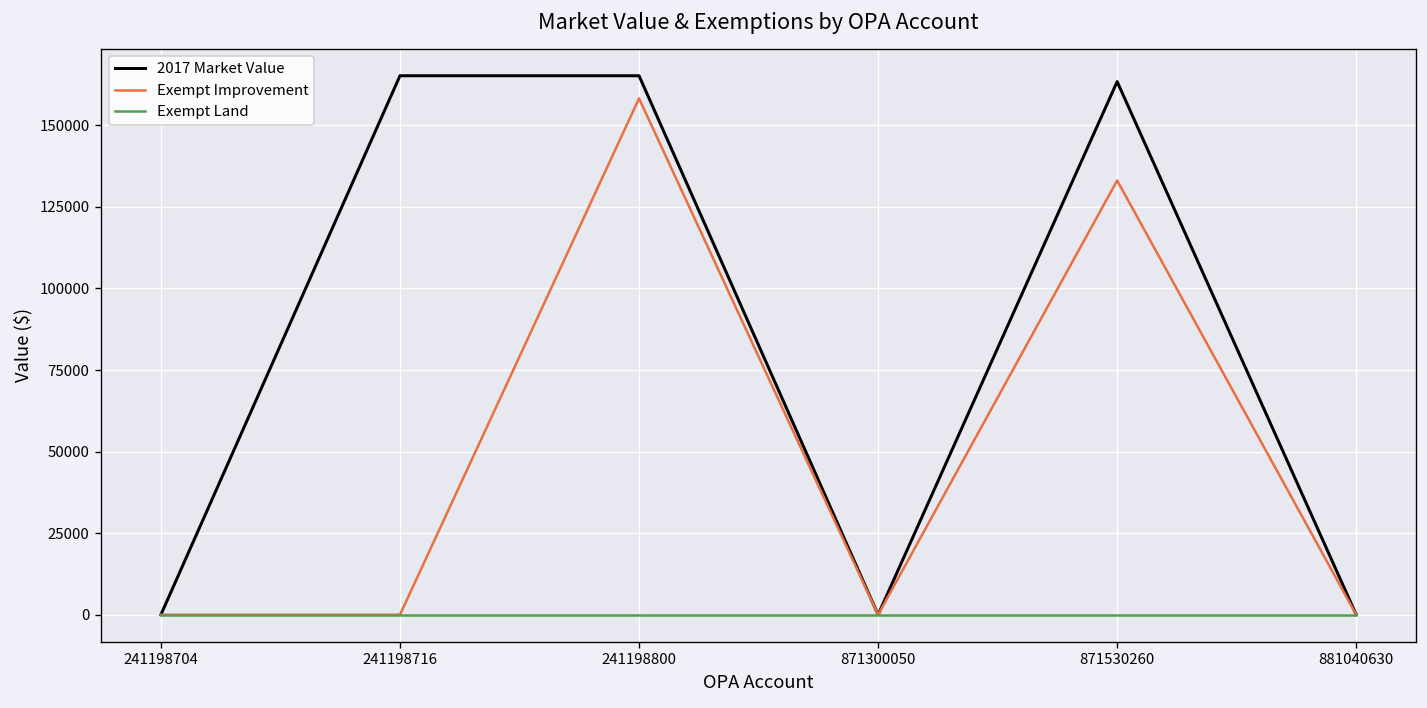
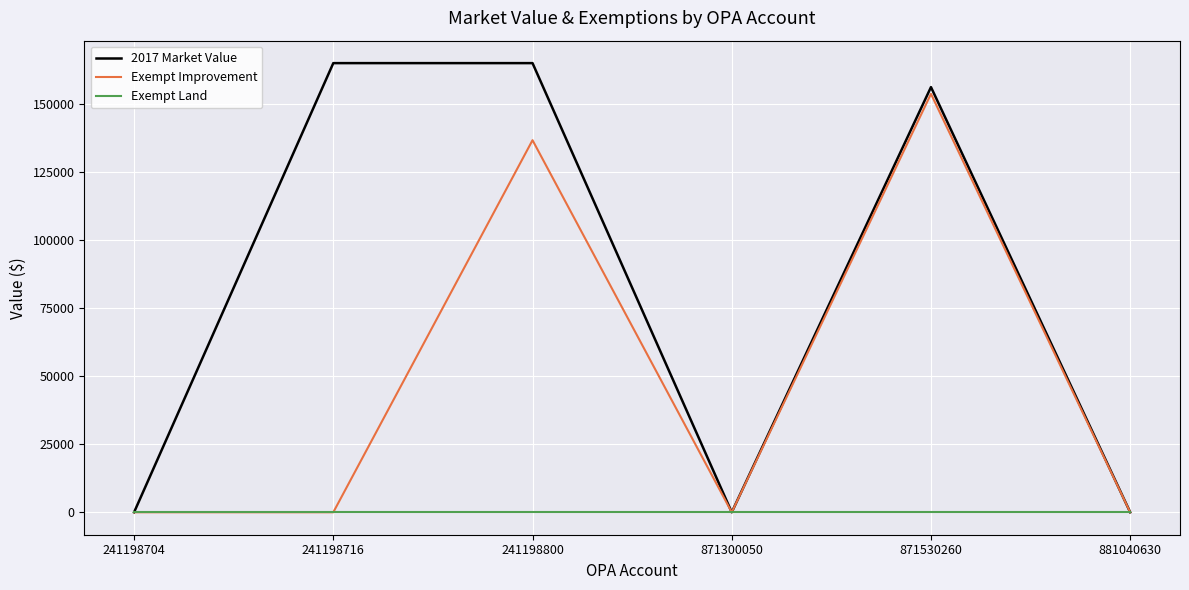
Exempt Improvement, 241198800: 158000 -> 137000
2017 Market Value, 871530260: 163000 -> 156000
Exempt Improvement, 871530260: 133000 -> 154000
